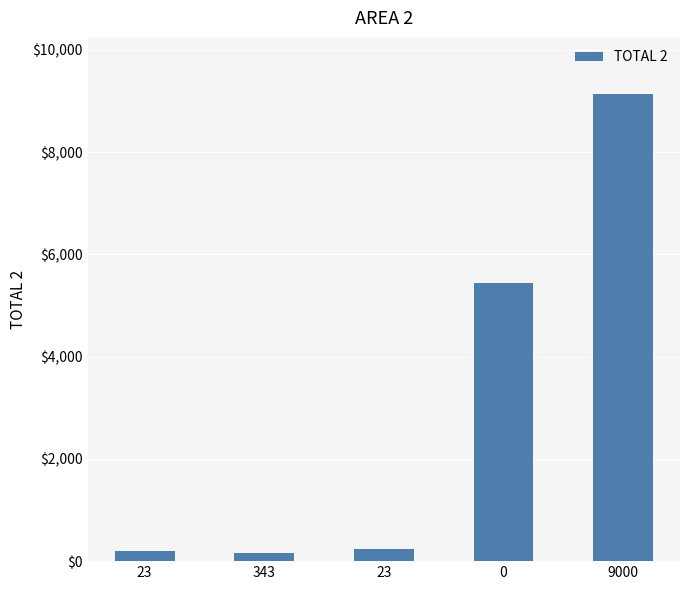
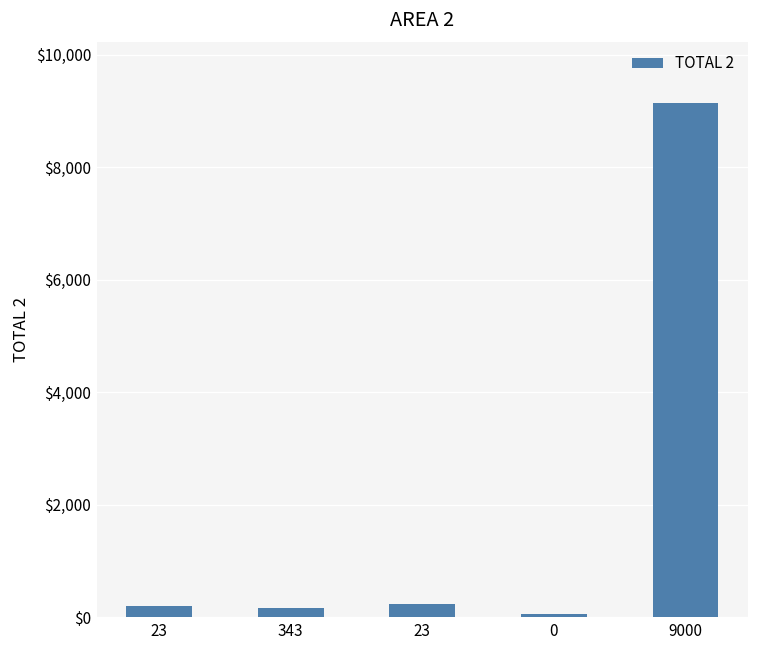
0: $5,400 -> $100
